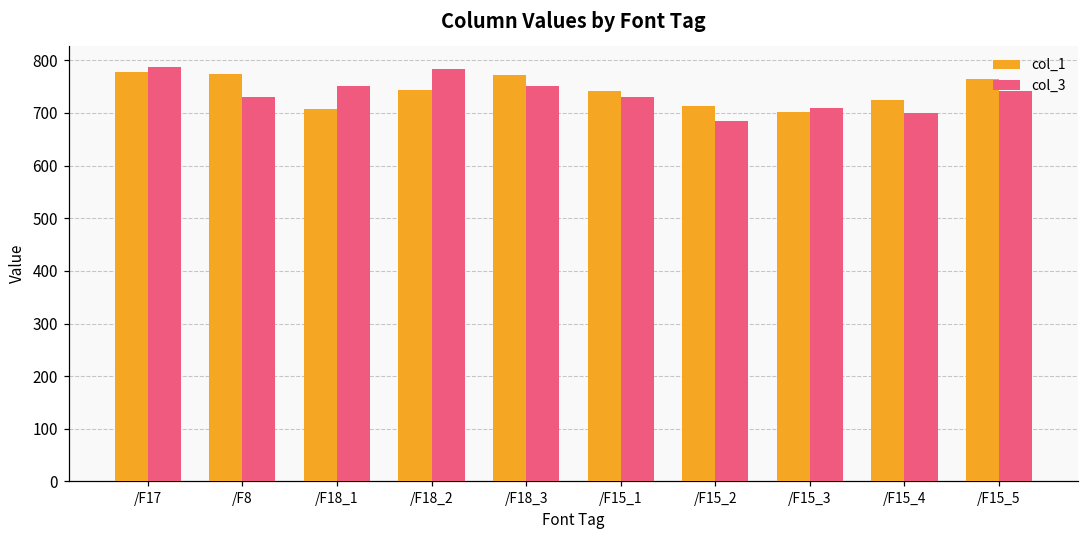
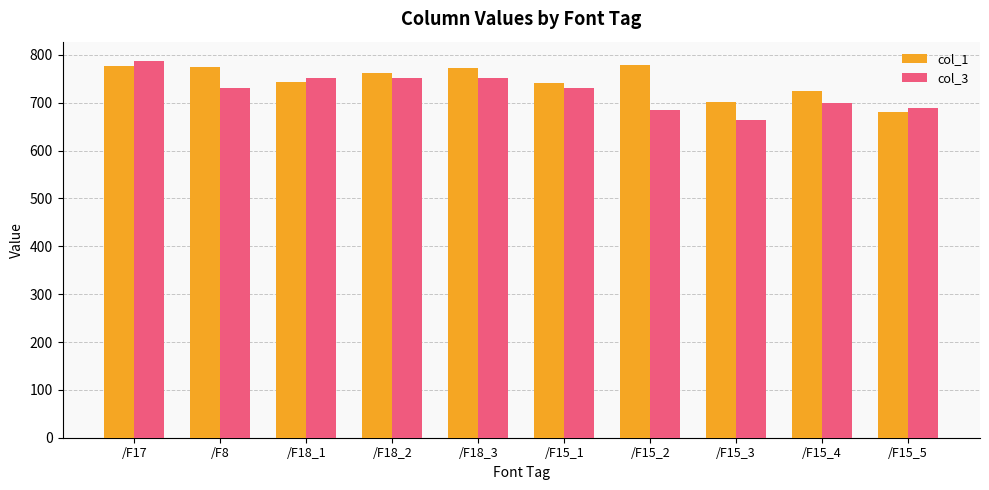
col_1, /F18_1: 710 -> 740
col_1, /F18_2: 740 -> 760
col_3, /F18_2: 780 -> 750
col_1, /F15_2: 710 -> 780
col_3, /F15_3: 710 -> 660
col_1, /F15_5: 770 -> 680
col_3, /F15_5: 740 -> 690
